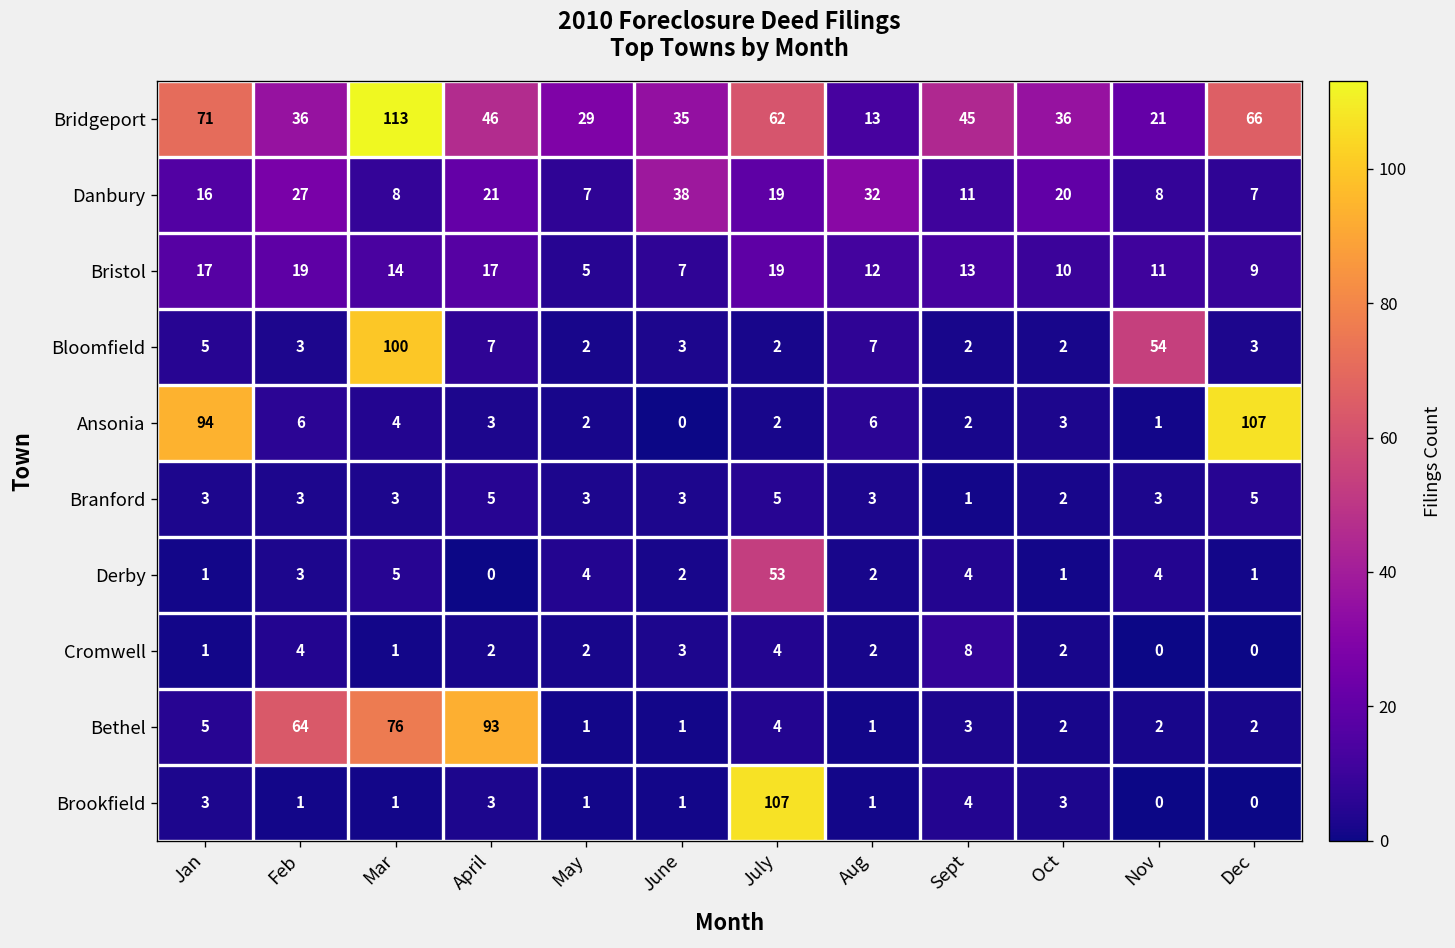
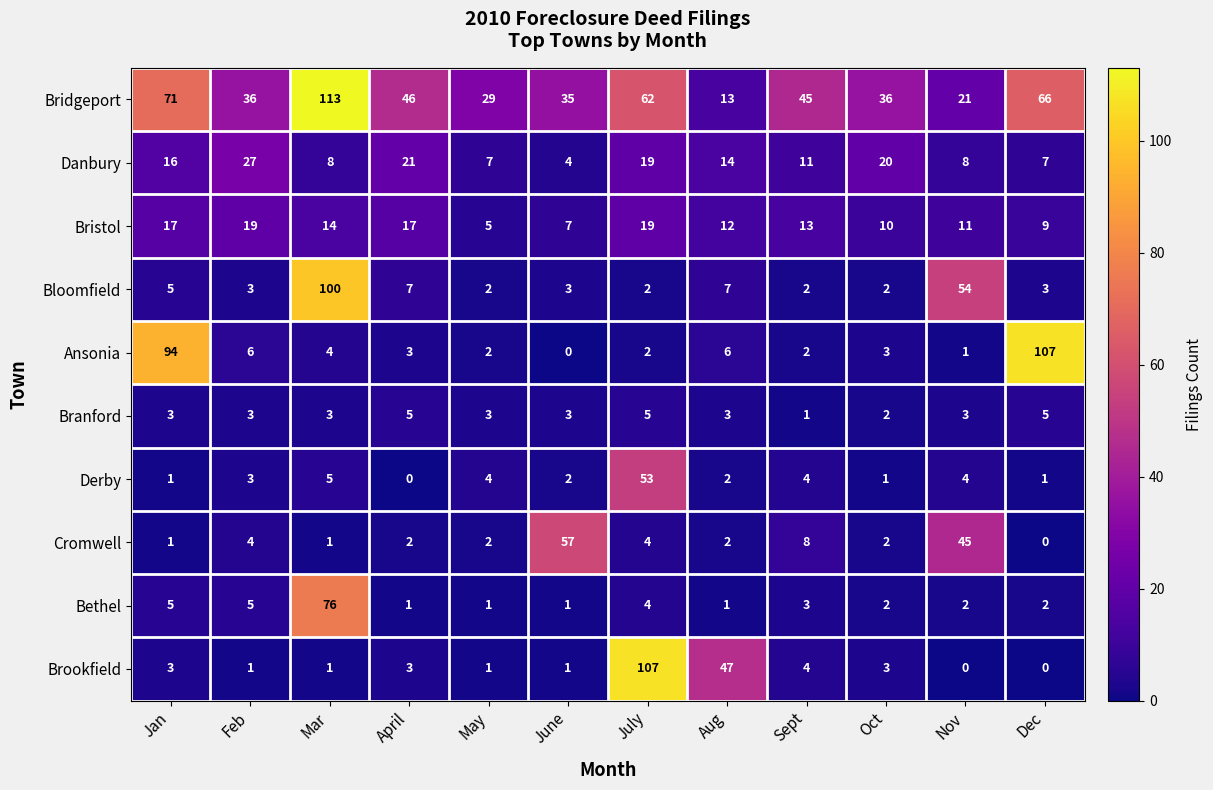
Danbury, June: 38 -> 4
Danbury, Aug: 32 -> 14
Cromwell, June: 3 -> 57
Cromwell, Nov: 0 -> 45
Bethel, Feb: 64 -> 5
Bethel, April: 93 -> 1
Brookfield, Aug: 1 -> 47
